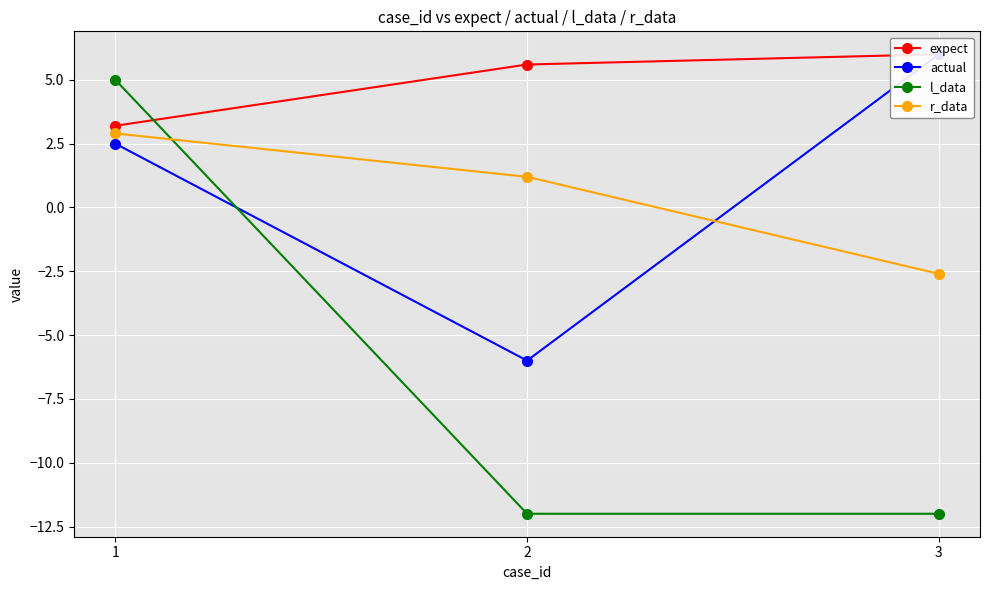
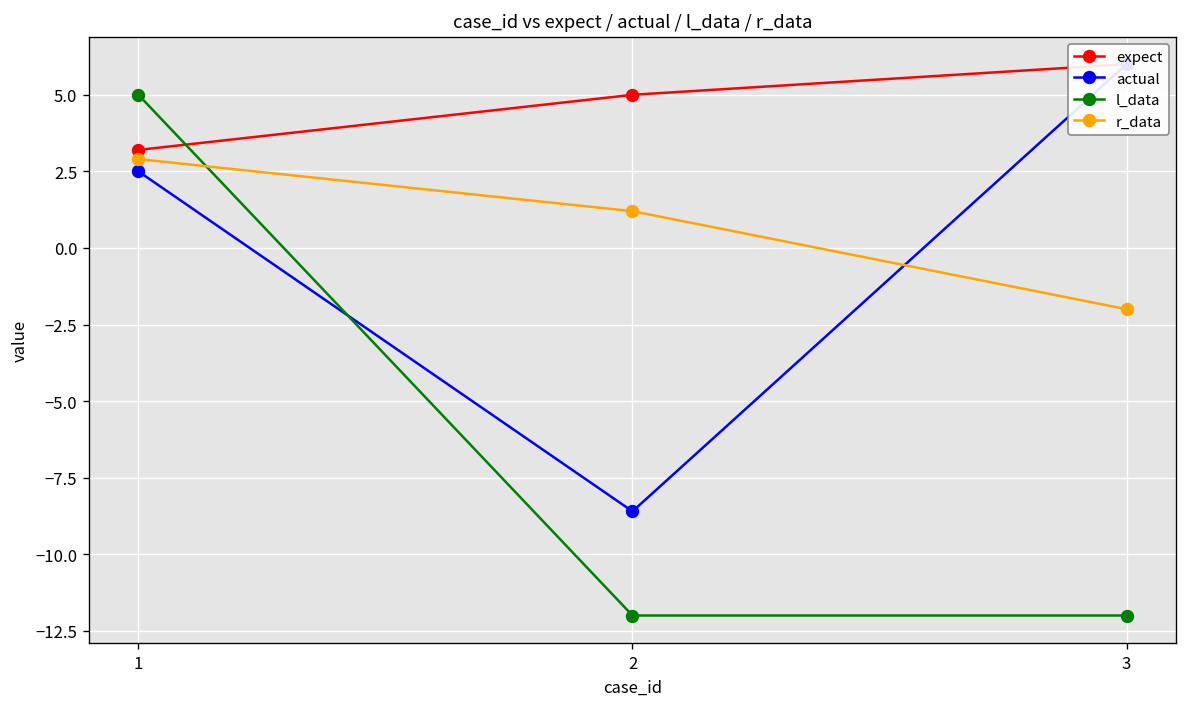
expect, 2: 5.6 -> 5.0
actual, 2: -6.0 -> -8.6
r_data, 3: -2.6 -> -2.0
